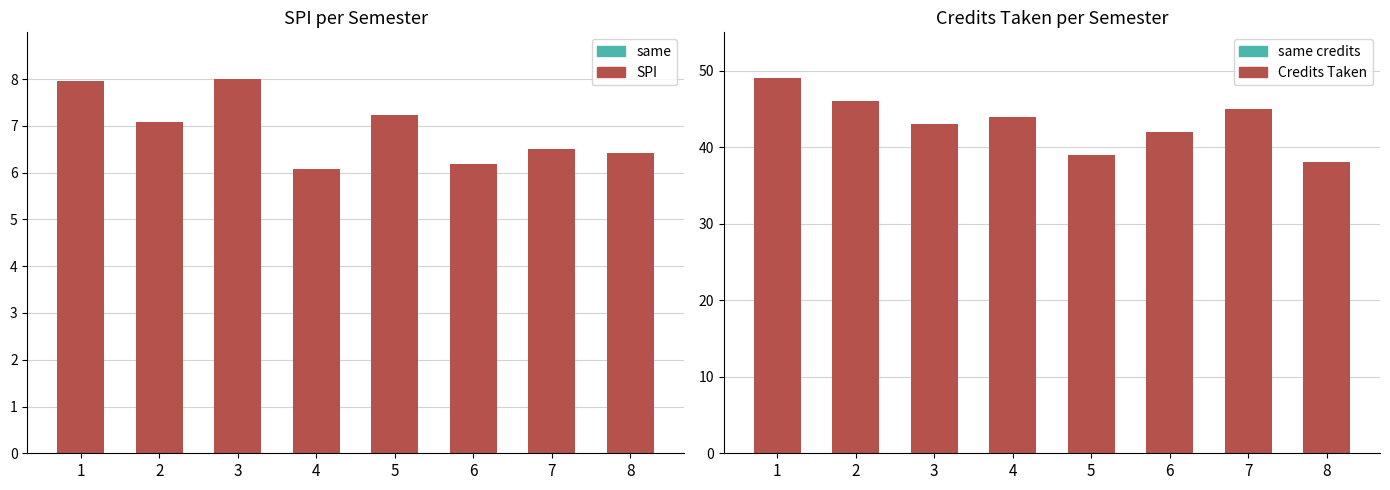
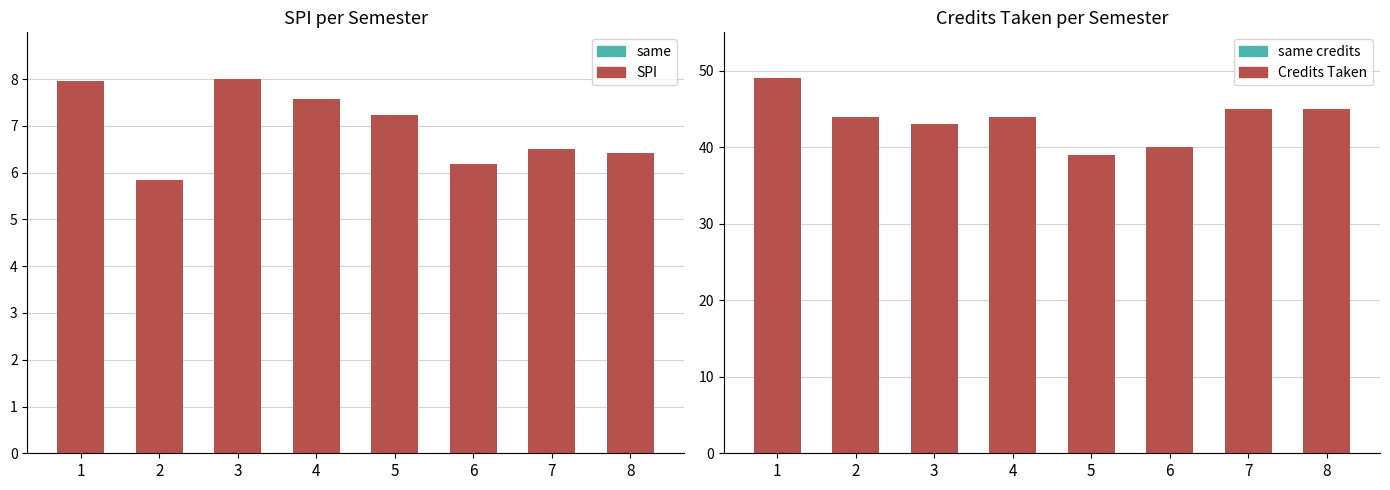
SPI per Semester, 2: 7.1 -> 5.9
SPI per Semester, 4: 6.1 -> 7.6
Credits Taken per Semester, 2: 46 -> 44
Credits Taken per Semester, 6: 42 -> 40
Credits Taken per Semester, 8: 38 -> 45
